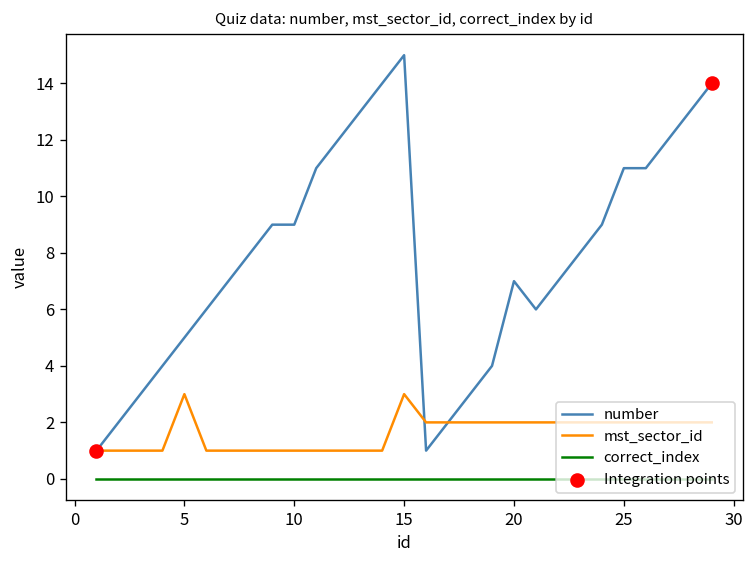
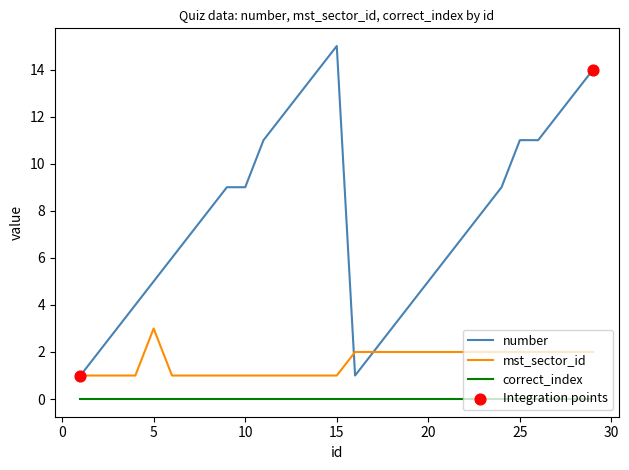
mst_sector_id, 15: 3 -> 1
number, 20: 7 -> 5
